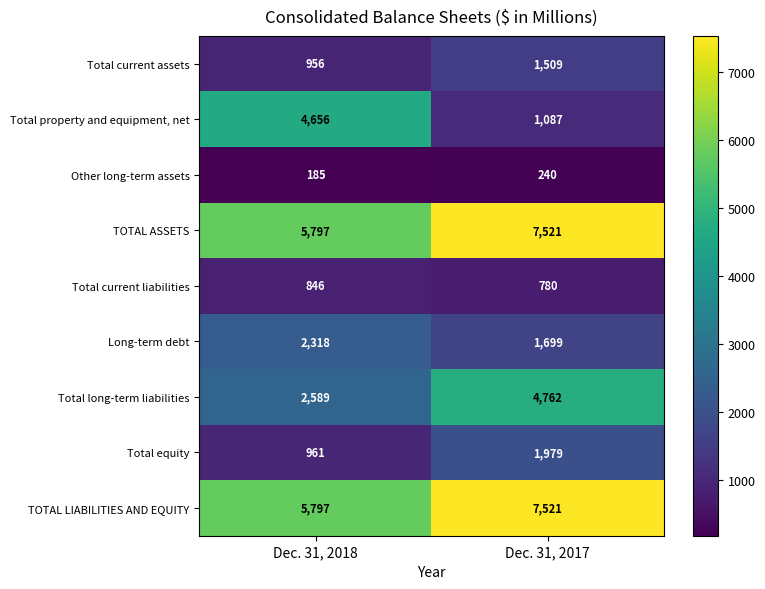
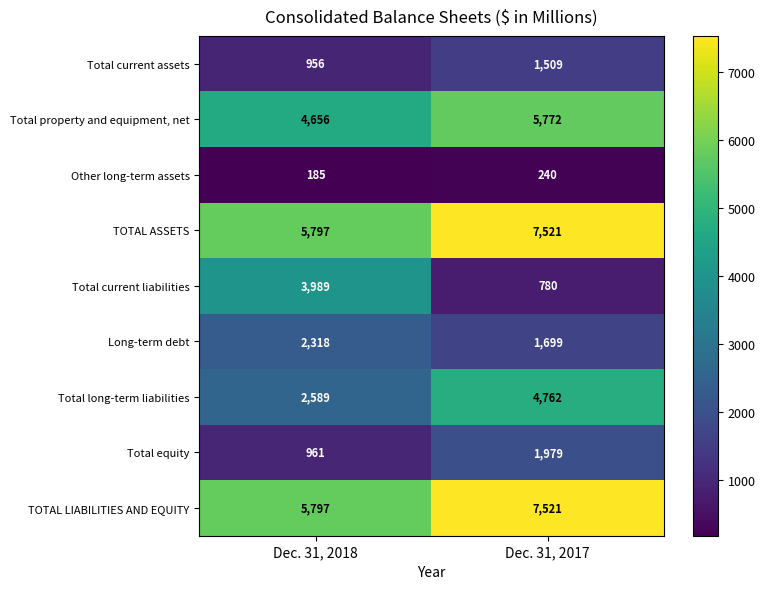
Total property and equipment, net, Dec. 31, 2017: 1,087 -> 5,772
Total current liabilities, Dec. 31, 2018: 846 -> 3,989
